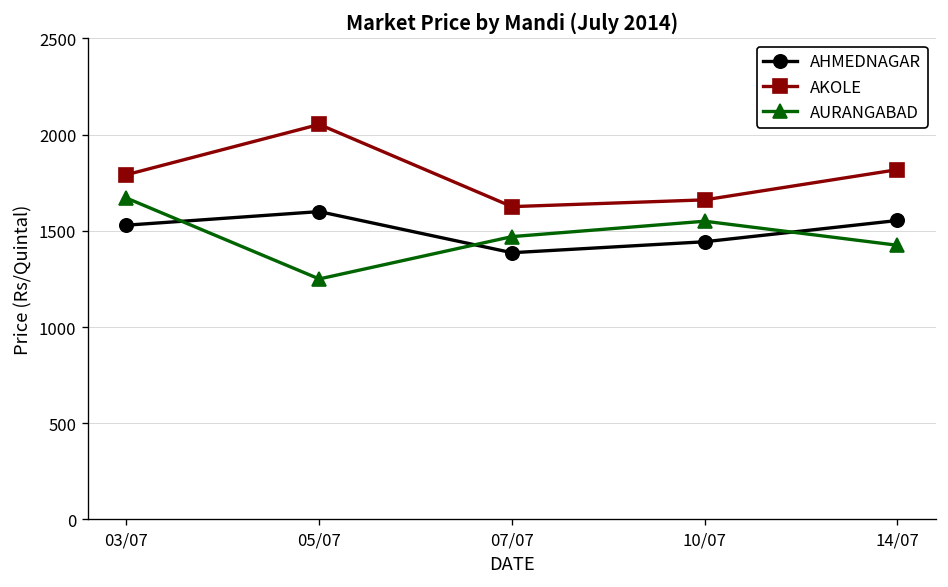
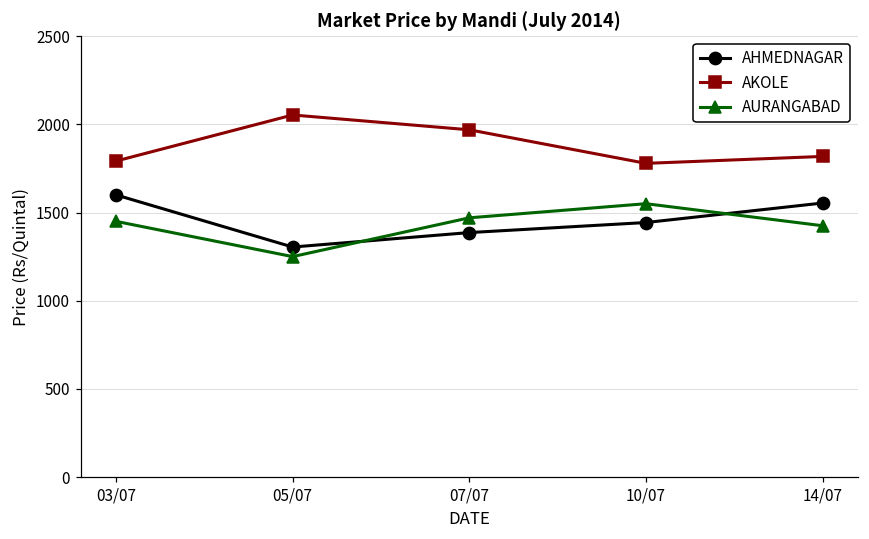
AHMEDNAGAR, 03/07: 1530 -> 1600
AURANGABAD, 03/07: 1670 -> 1450
AHMEDNAGAR, 05/07: 1600 -> 1300
AKOLE, 07/07: 1630 -> 1970
AKOLE, 10/07: 1660 -> 1780
